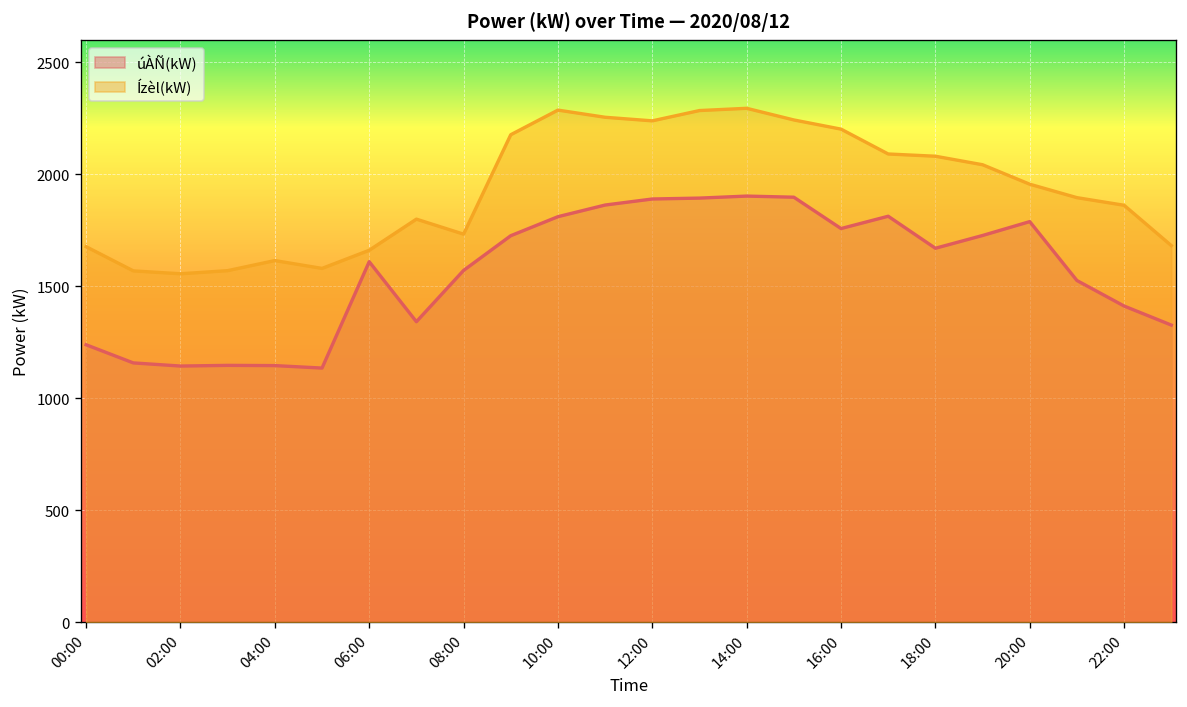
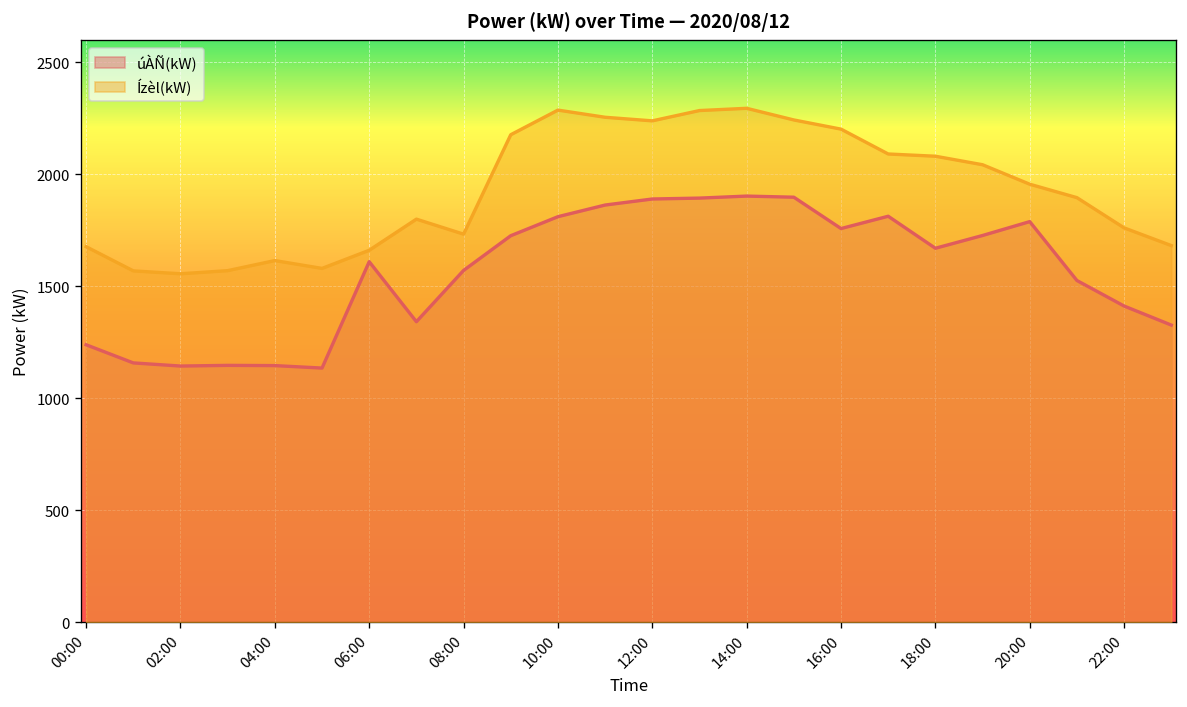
Ízèl(kW), 22:00: 1860 -> 1760
